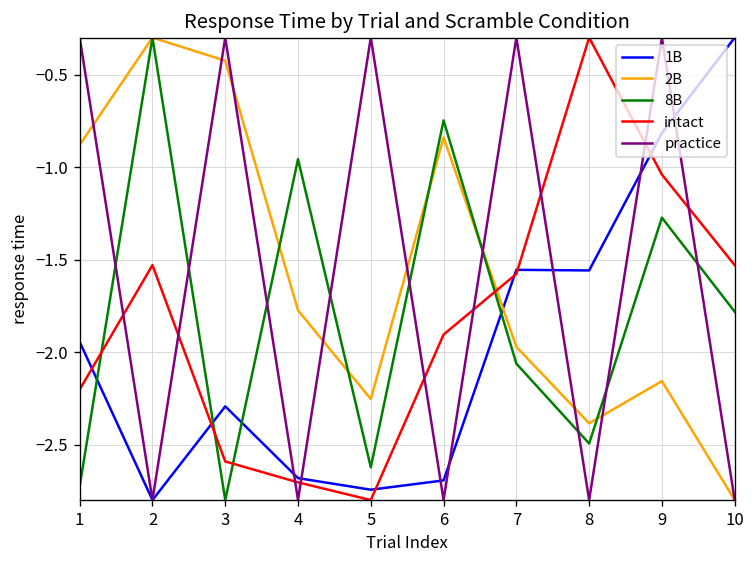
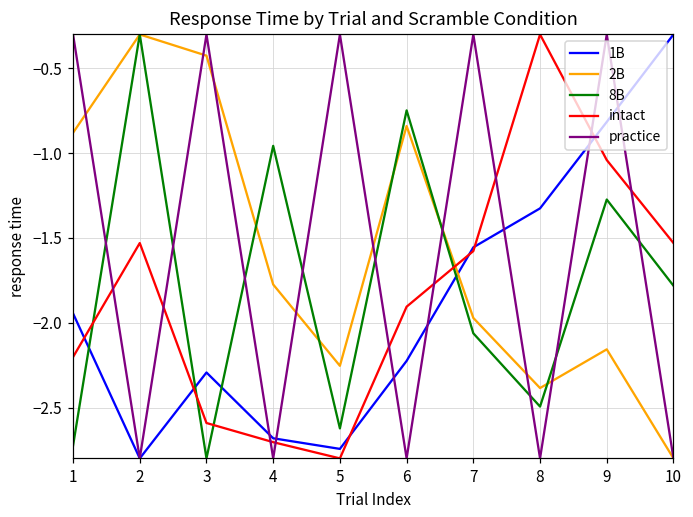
1B, 6: -2.69 -> -2.23
1B, 8: -1.56 -> -1.33
